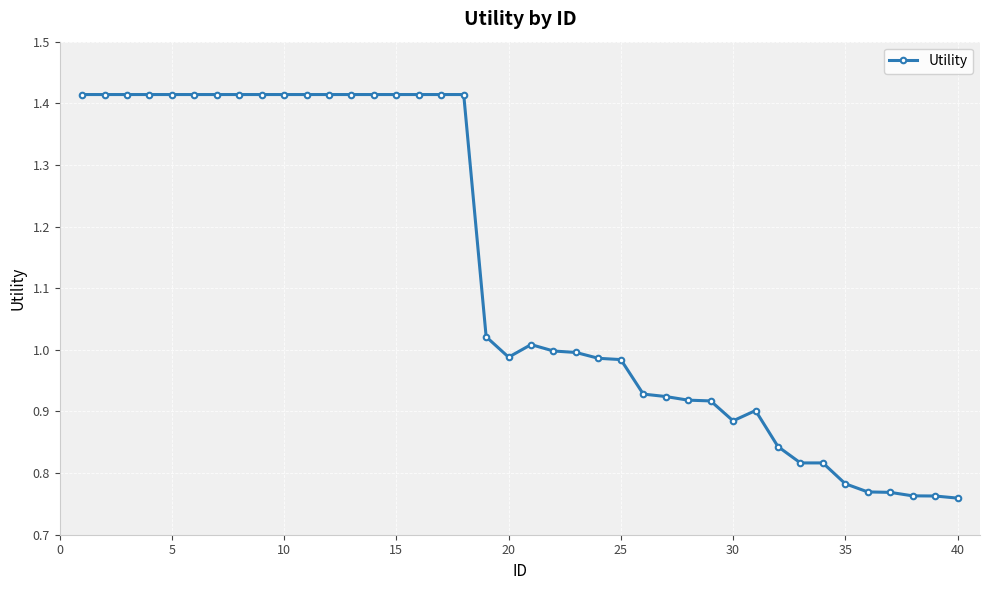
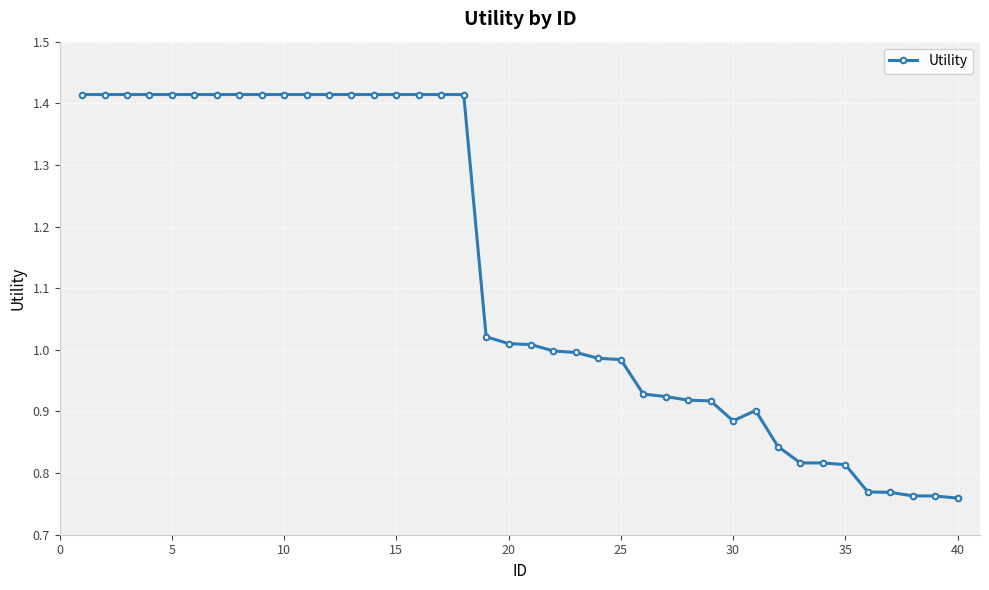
20: 0.99 -> 1.01
35: 0.78 -> 0.81
